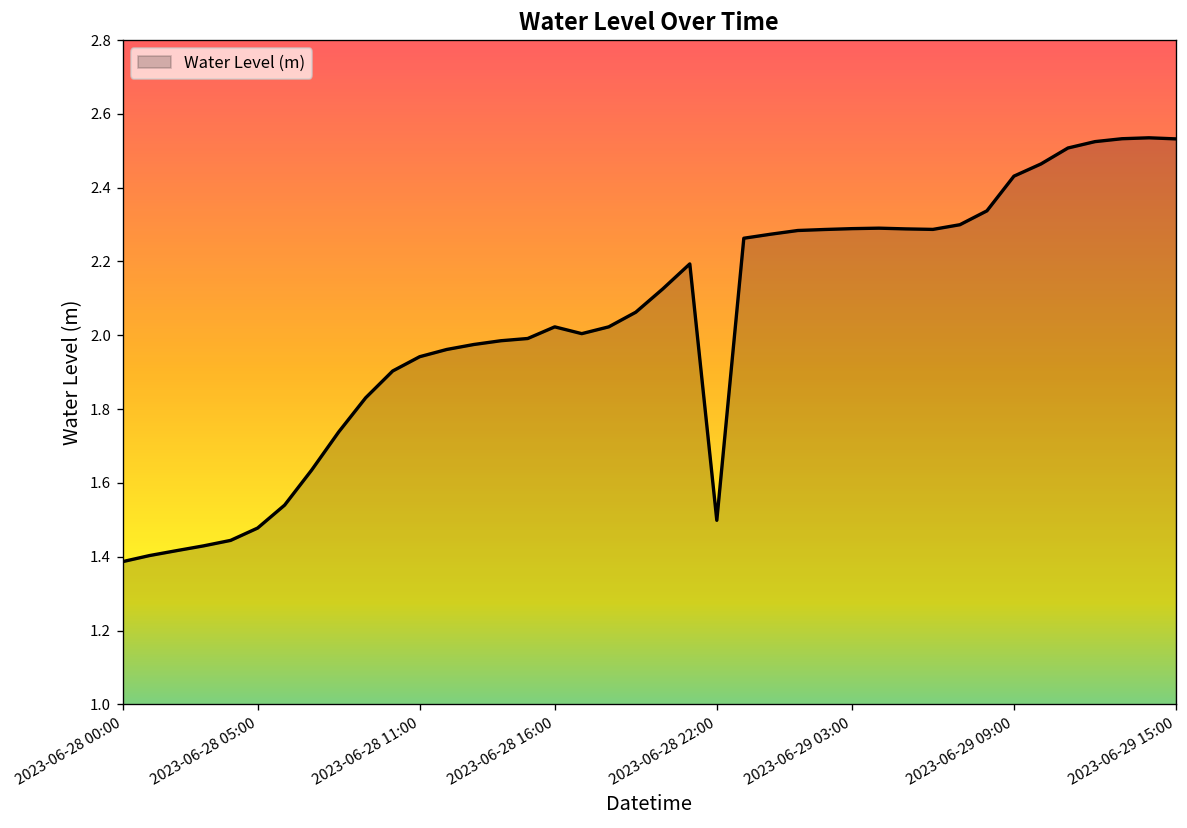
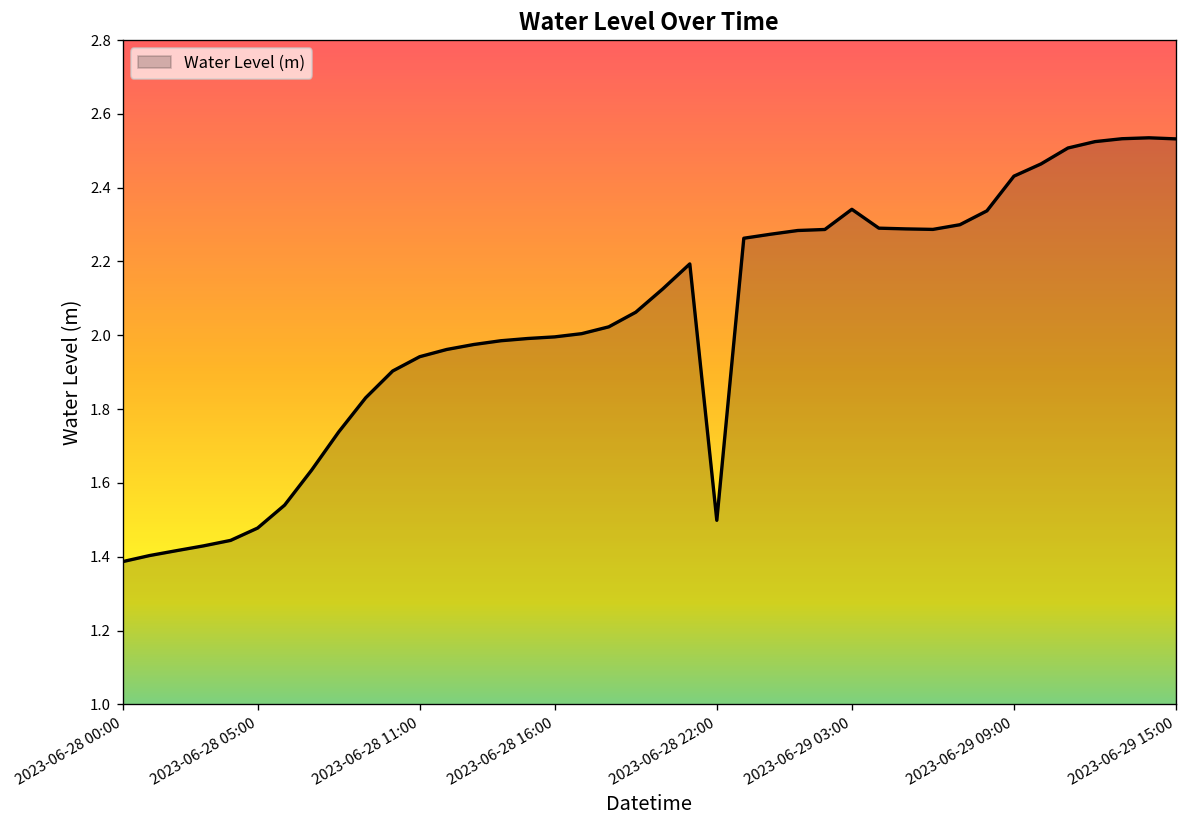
2023-06-28 16:00: 2.02 -> 2.00
2023-06-29 03:00: 2.29 -> 2.34
